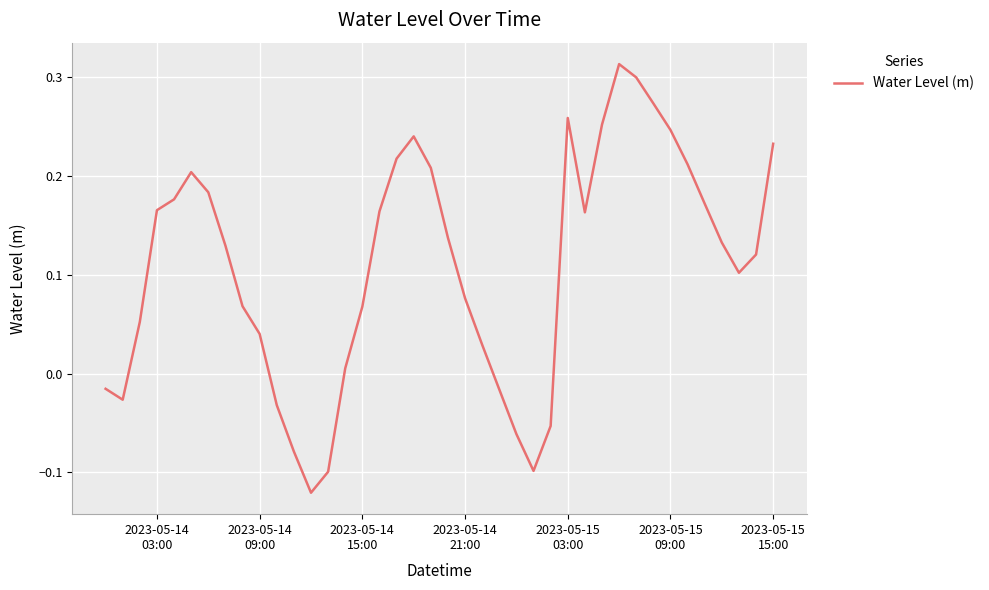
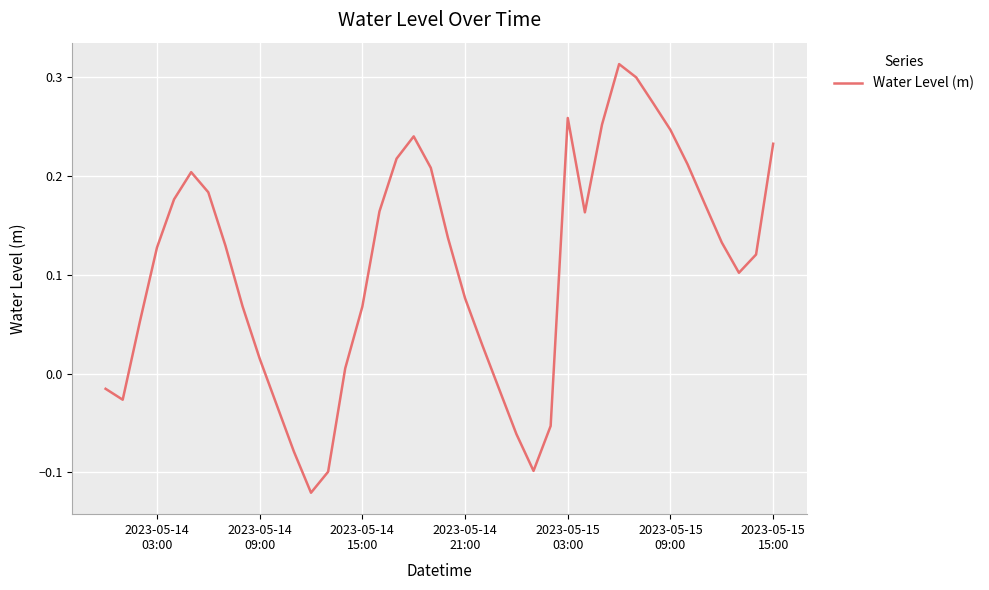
2023-05-14 03:00: 0.17 -> 0.13
2023-05-14 09:00: 0.04 -> 0.02
